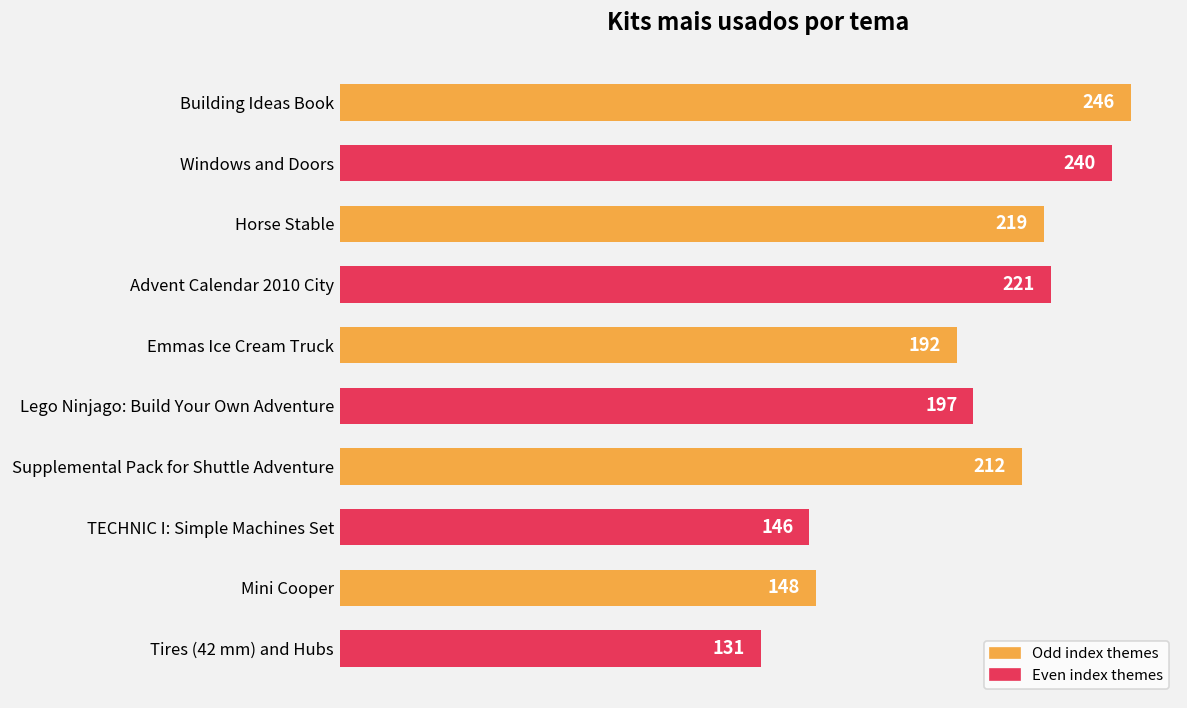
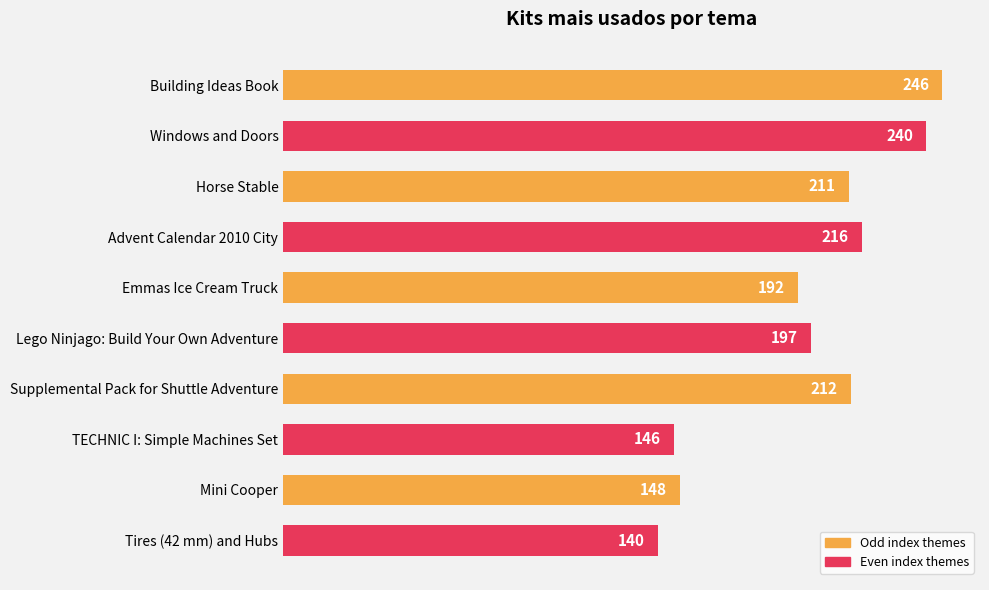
Horse Stable: 219 -> 211
Advent Calendar 2010 City: 221 -> 216
Tires (42 mm) and Hubs: 131 -> 140
